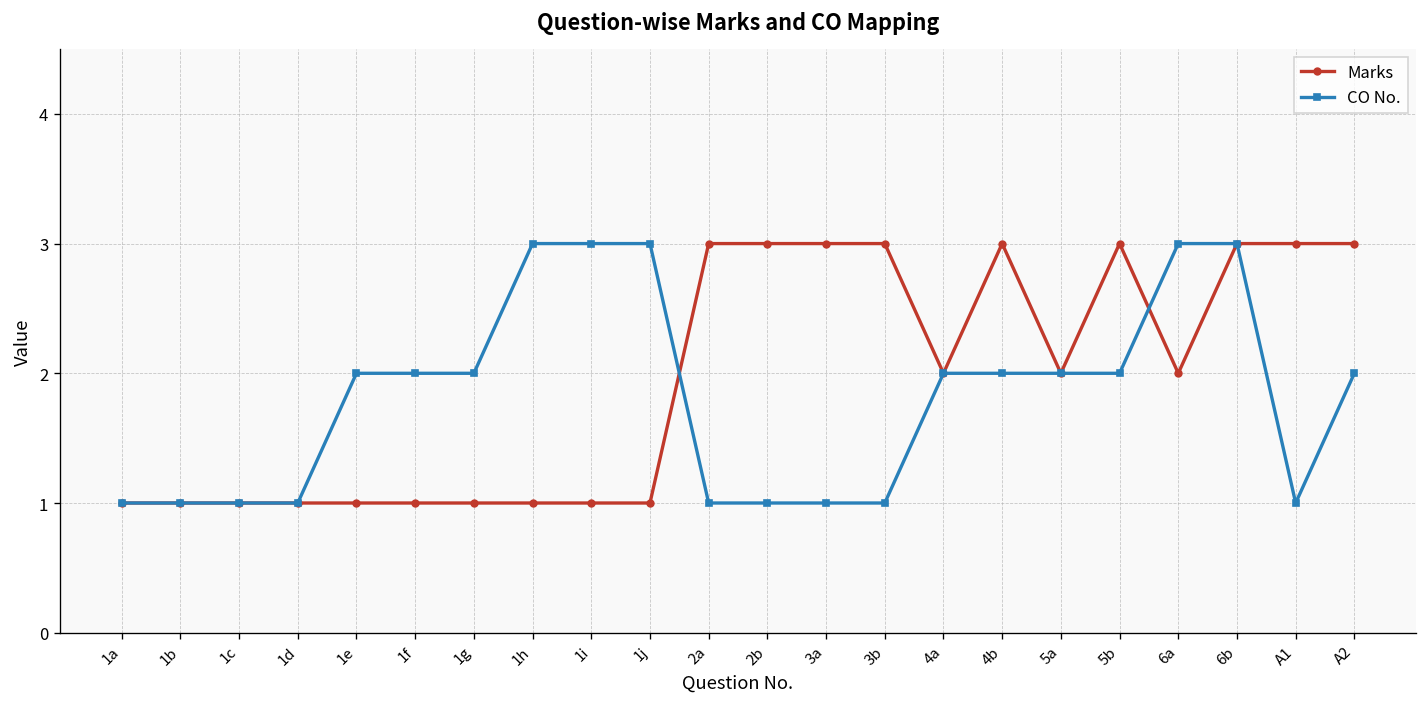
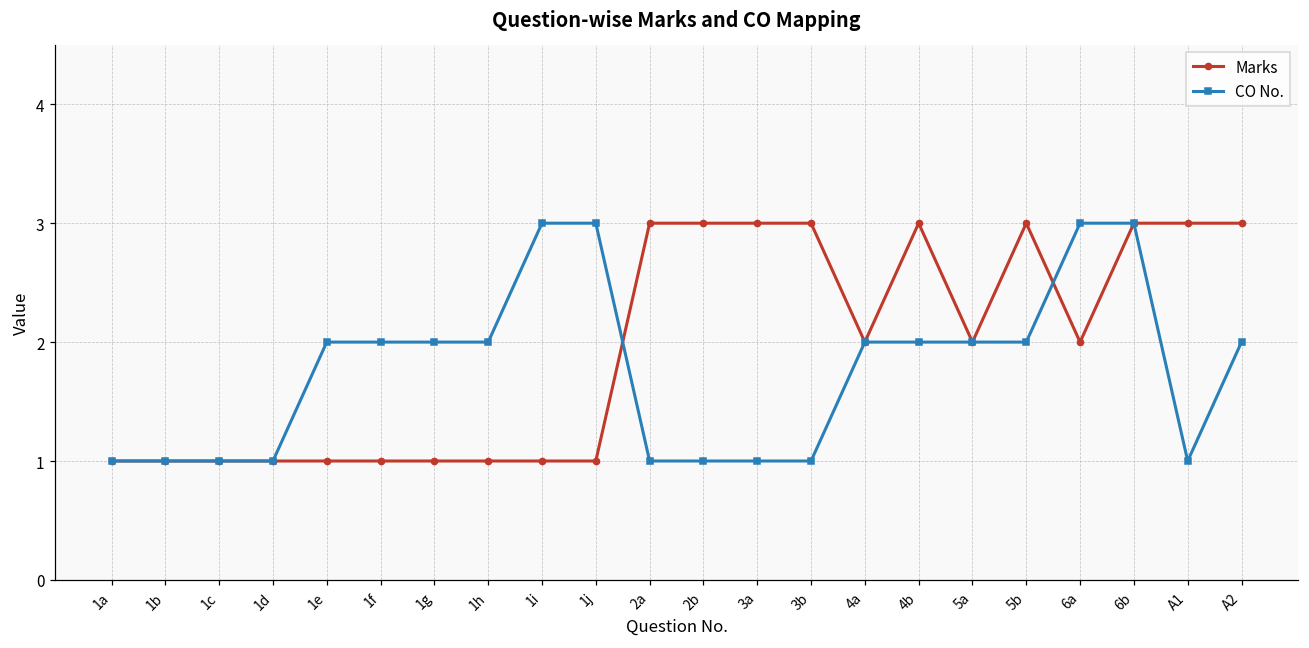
CO No., 1h: 3 -> 2
